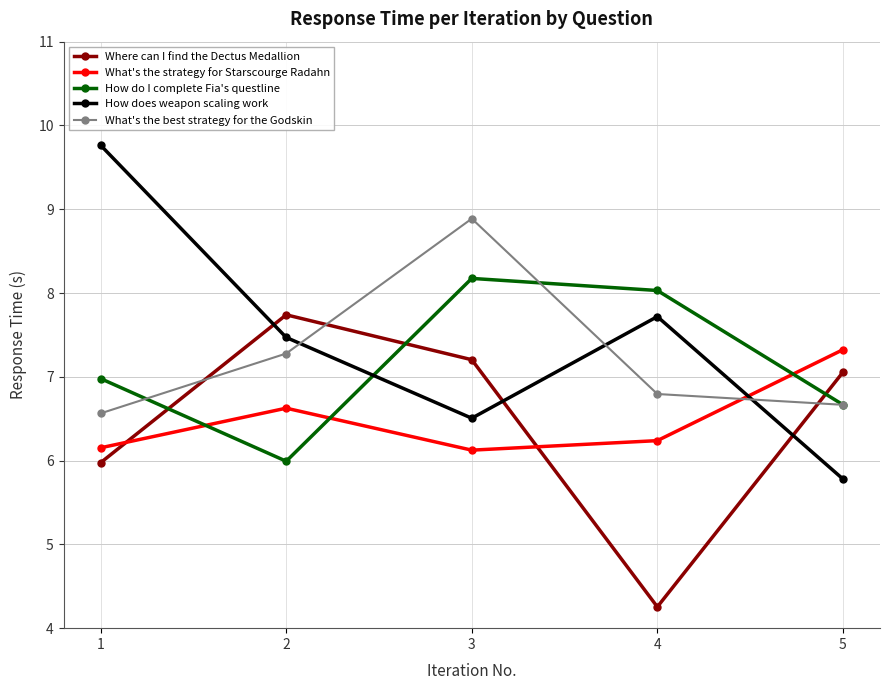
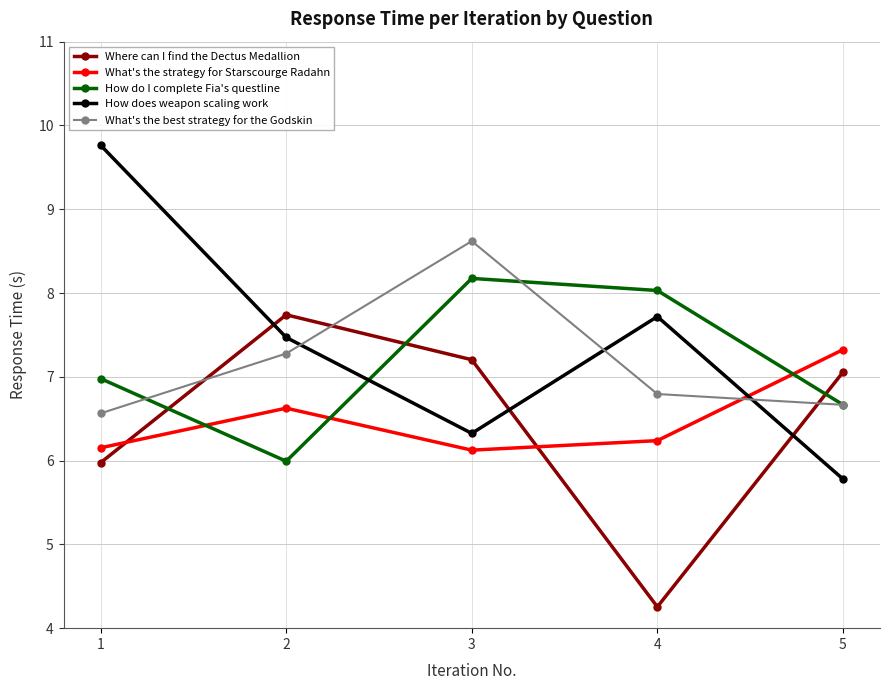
How does weapon scaling work, 3: 6.5 -> 6.3
What's the best strategy for the Godskin, 3: 8.9 -> 8.6
